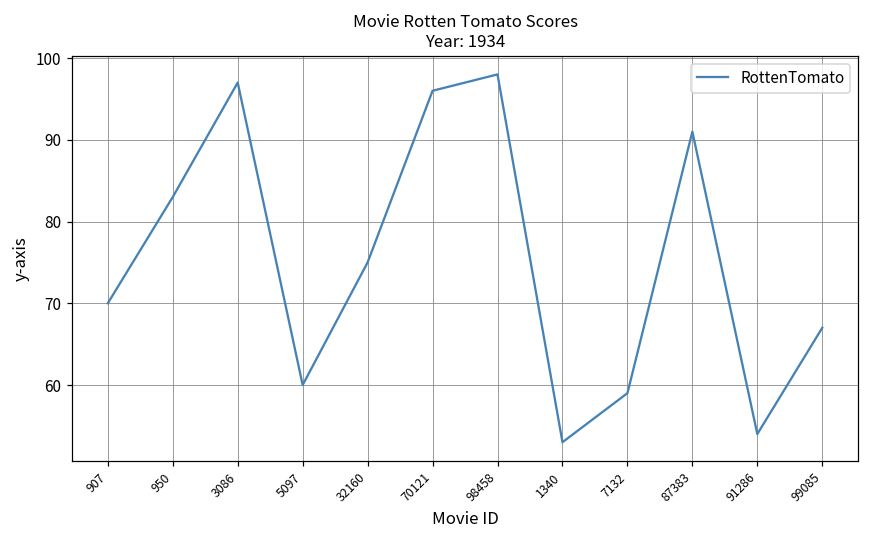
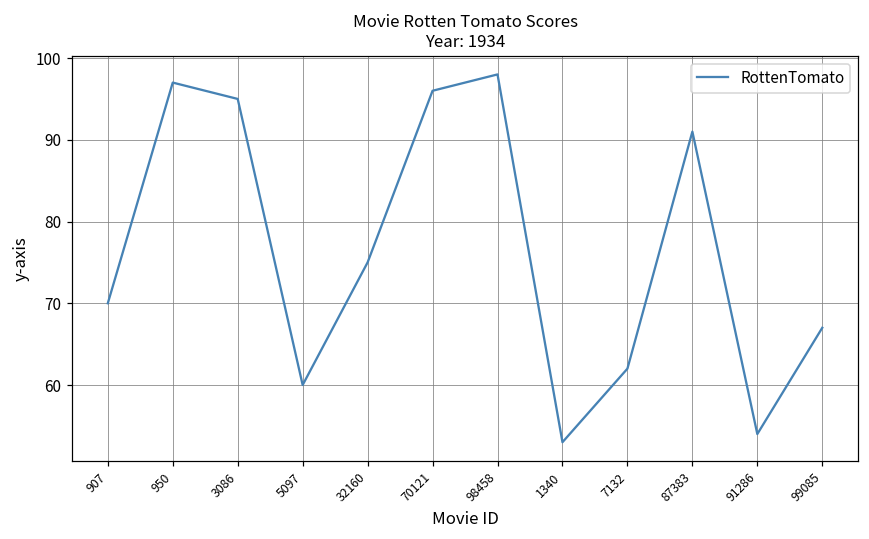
950: 83 -> 97
3086: 97 -> 95
7132: 59 -> 62
